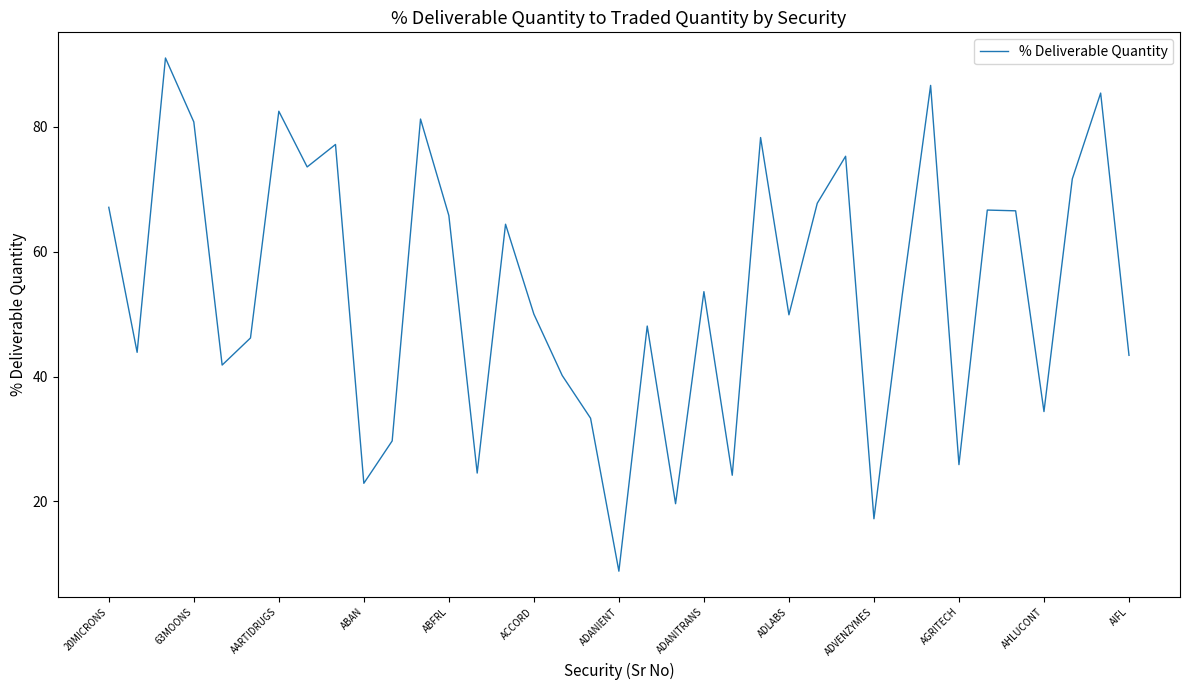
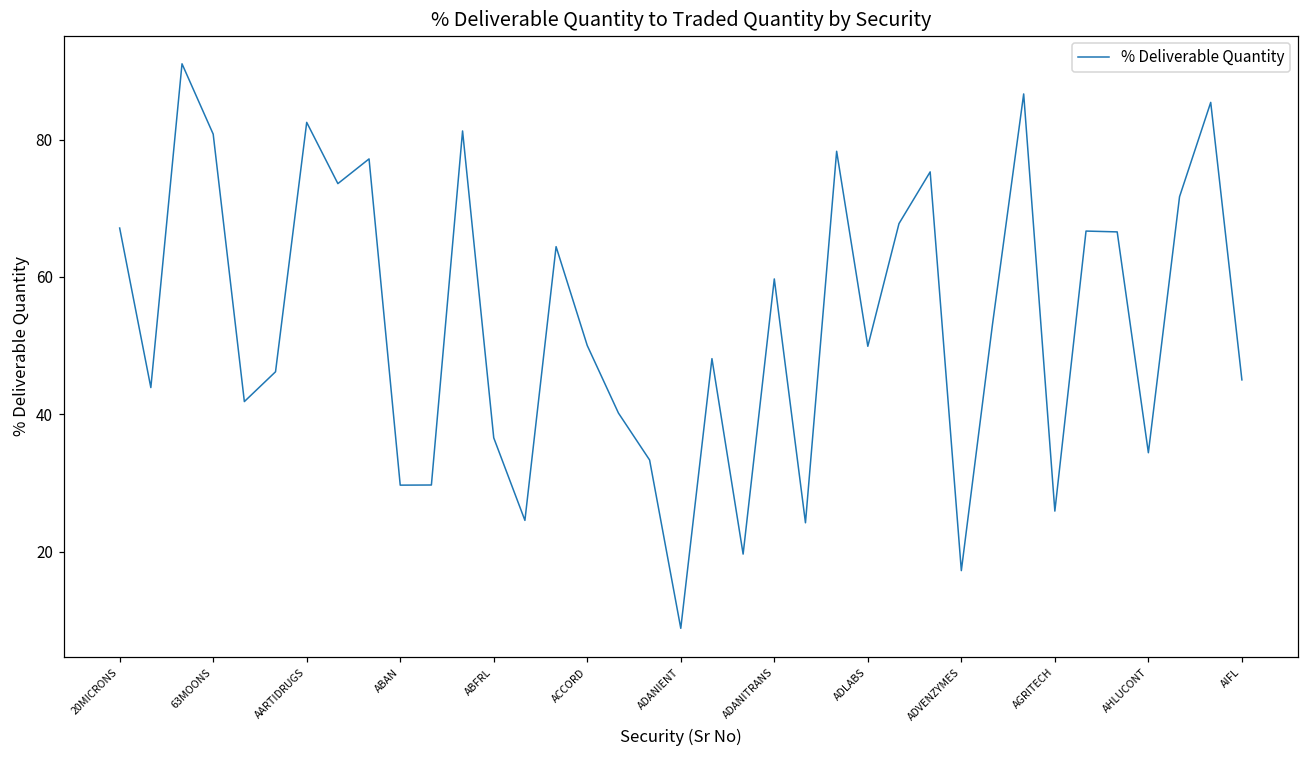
ABAN: 23 -> 30
ABFRL: 66 -> 37
ADANITRANS: 54 -> 60
AIFL: 43 -> 45
